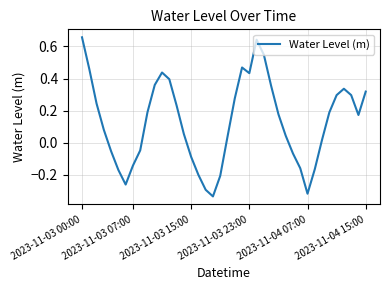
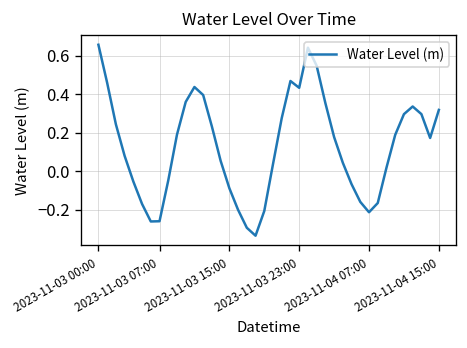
2023-11-03 07:00: -0.14 -> -0.26
2023-11-04 07:00: -0.32 -> -0.21
